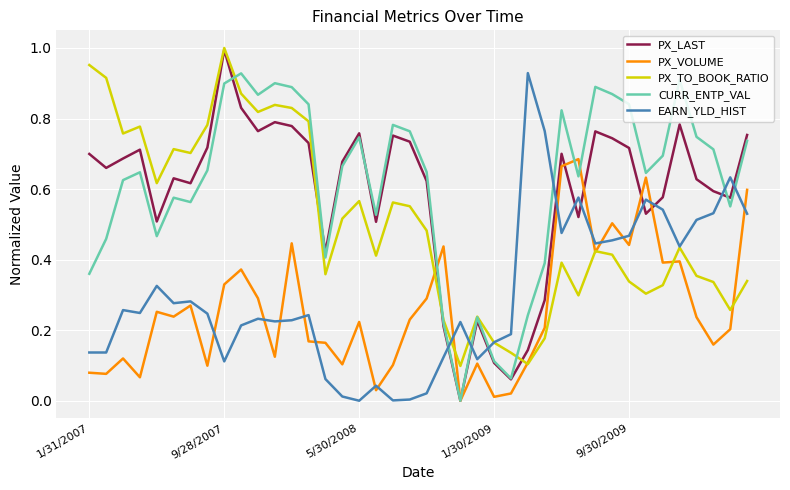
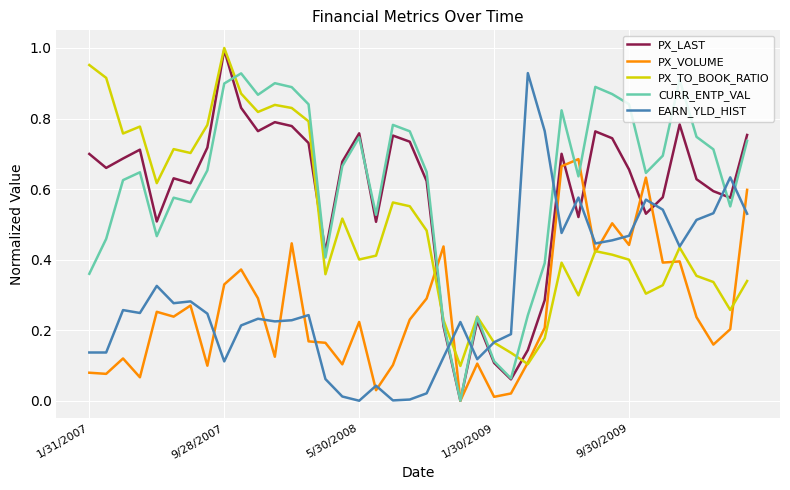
PX_TO_BOOK_RATIO, 5/30/2008: 0.57 -> 0.40
PX_LAST, 9/30/2009: 0.72 -> 0.66
PX_TO_BOOK_RATIO, 9/30/2009: 0.34 -> 0.40
